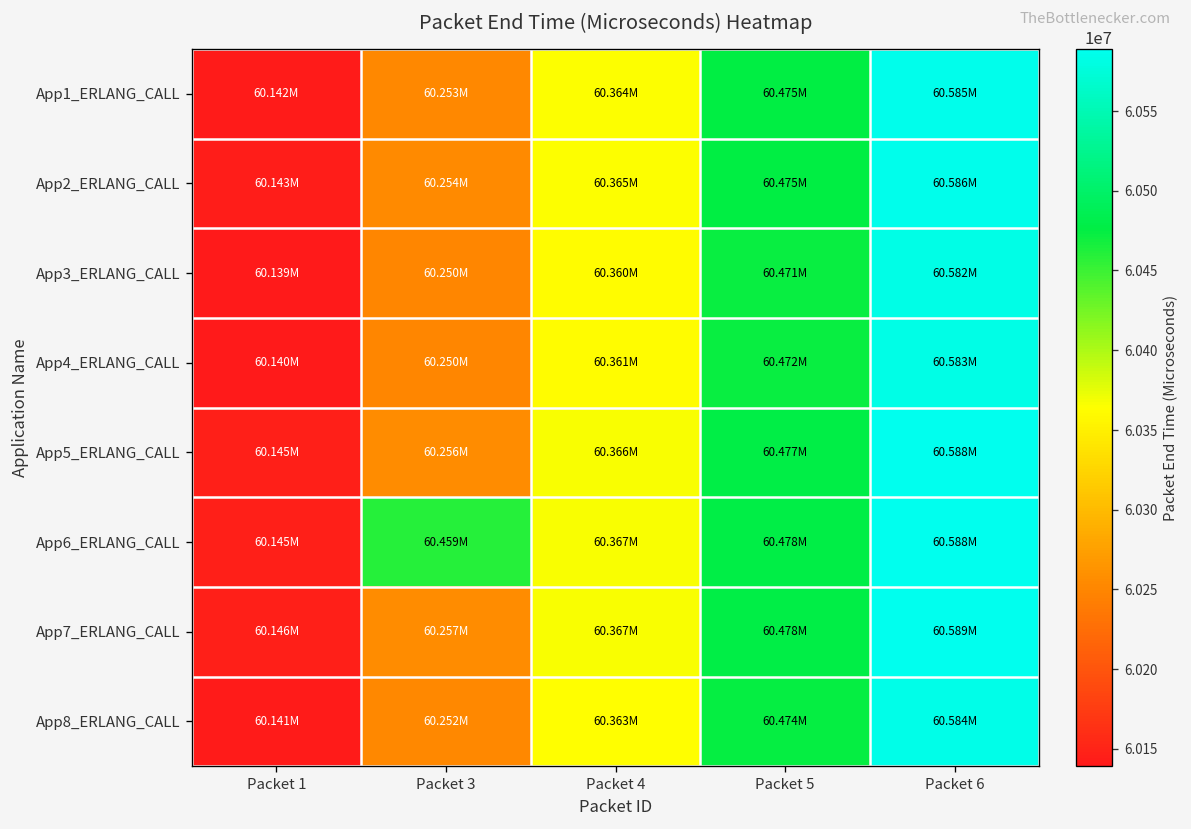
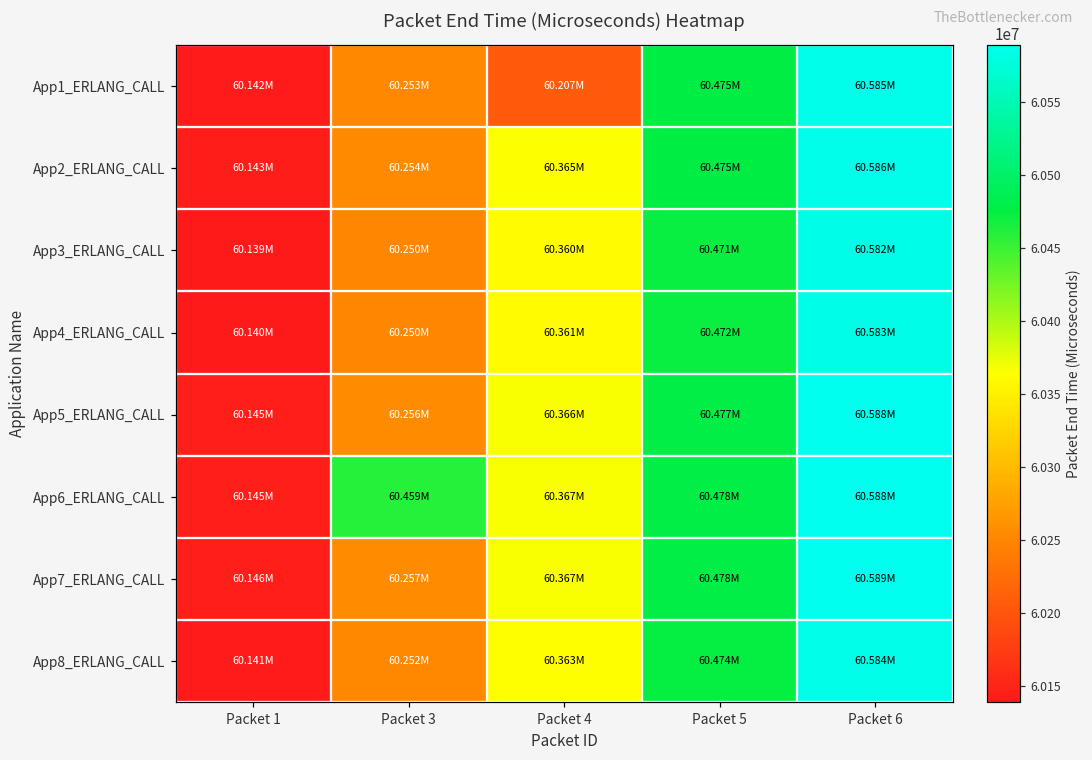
App1_ERLANG_CALL, Packet 4: 60.364M -> 60.207M
